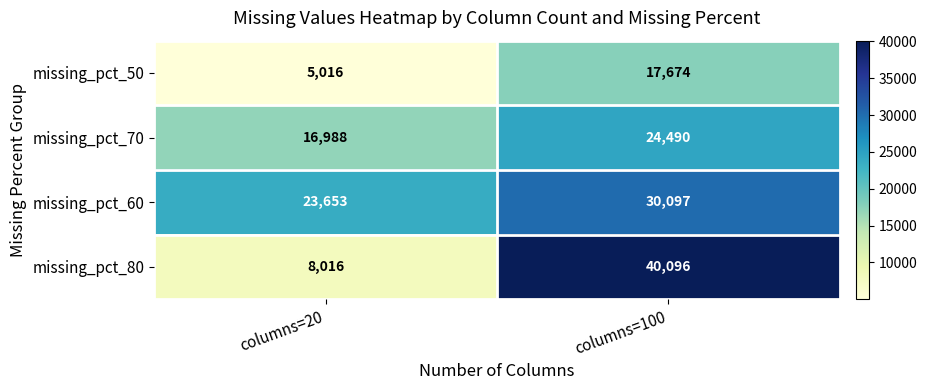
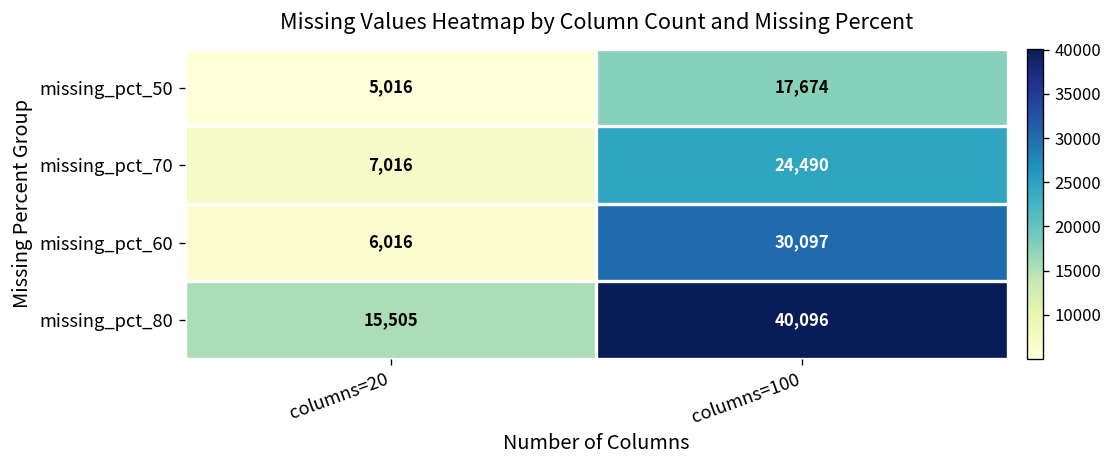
missing_pct_70, columns=20: 16,988 -> 7,016
missing_pct_60, columns=20: 23,653 -> 6,016
missing_pct_80, columns=20: 8,016 -> 15,505
